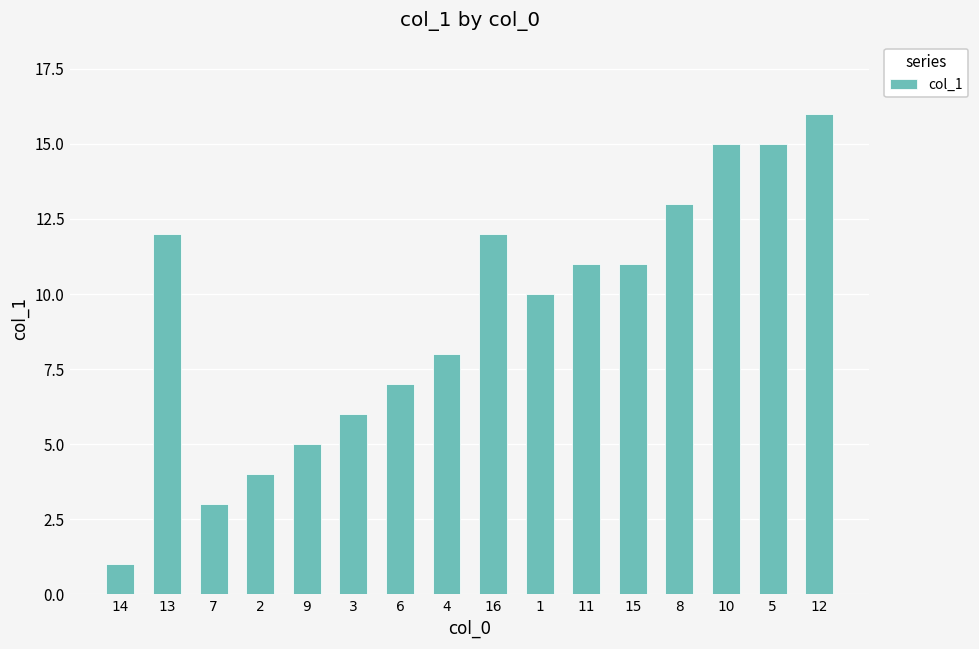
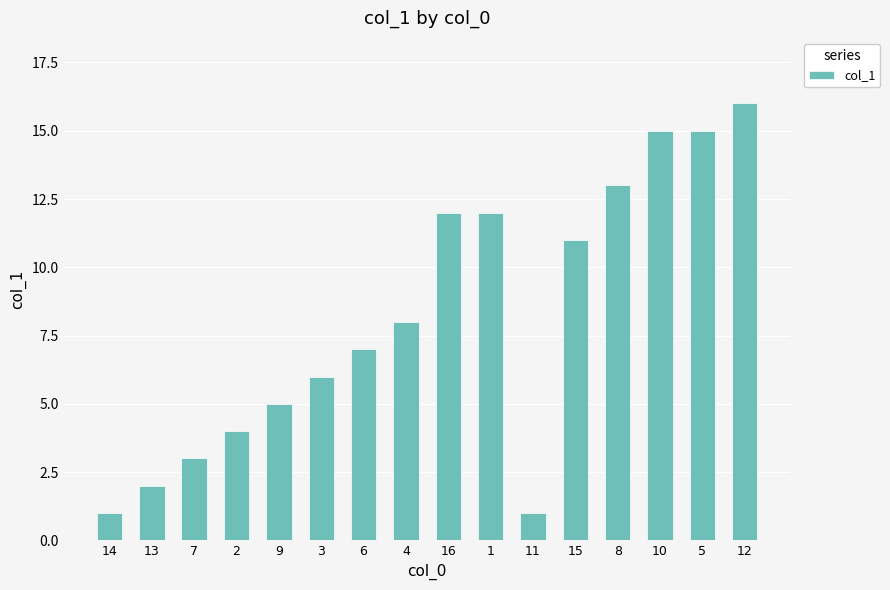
13: 12 -> 2
1: 10 -> 12
11: 11 -> 1
